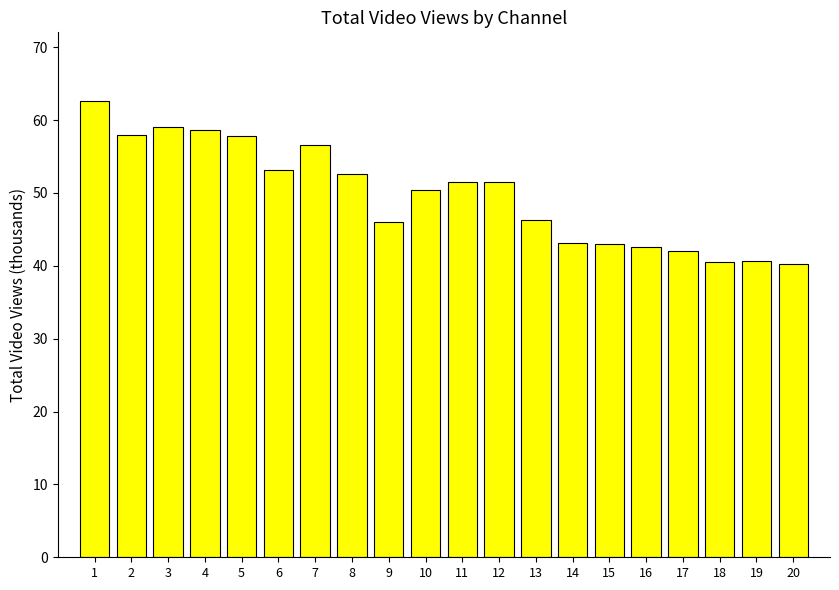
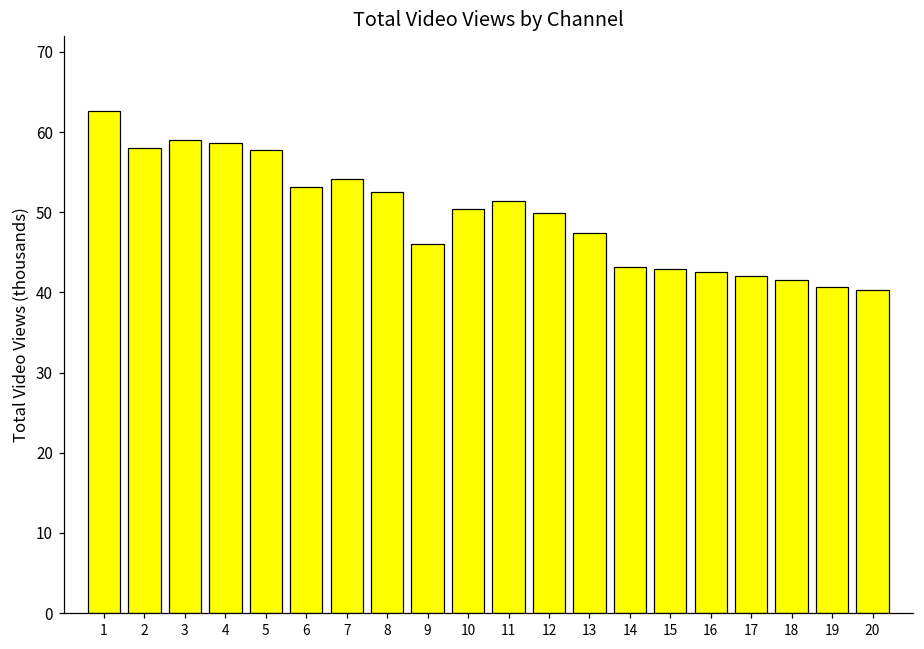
7: 57 -> 54
12: 52 -> 50
13: 46 -> 47
18: 40 -> 42
